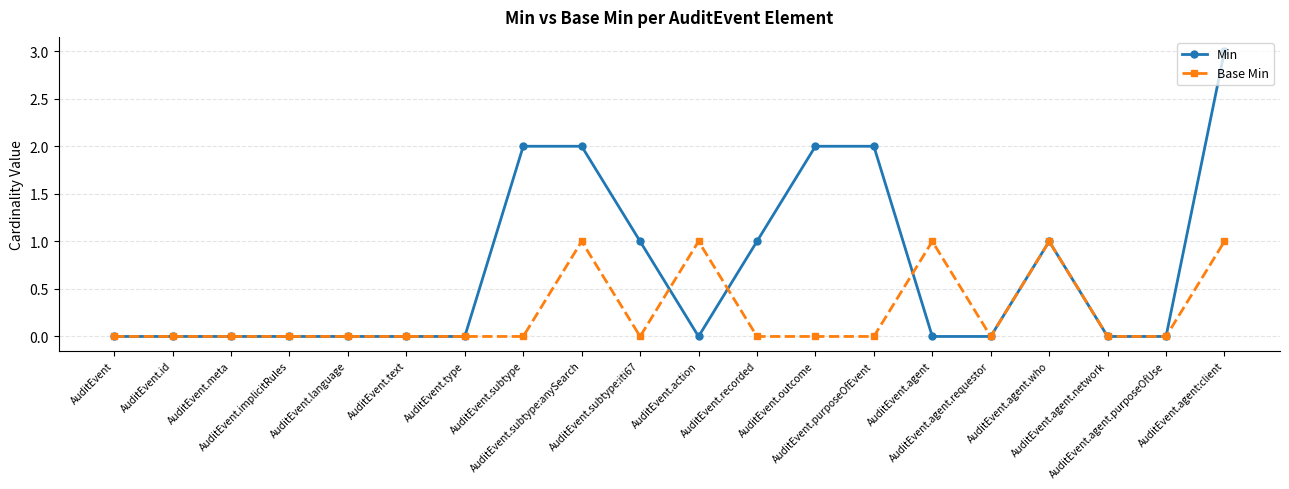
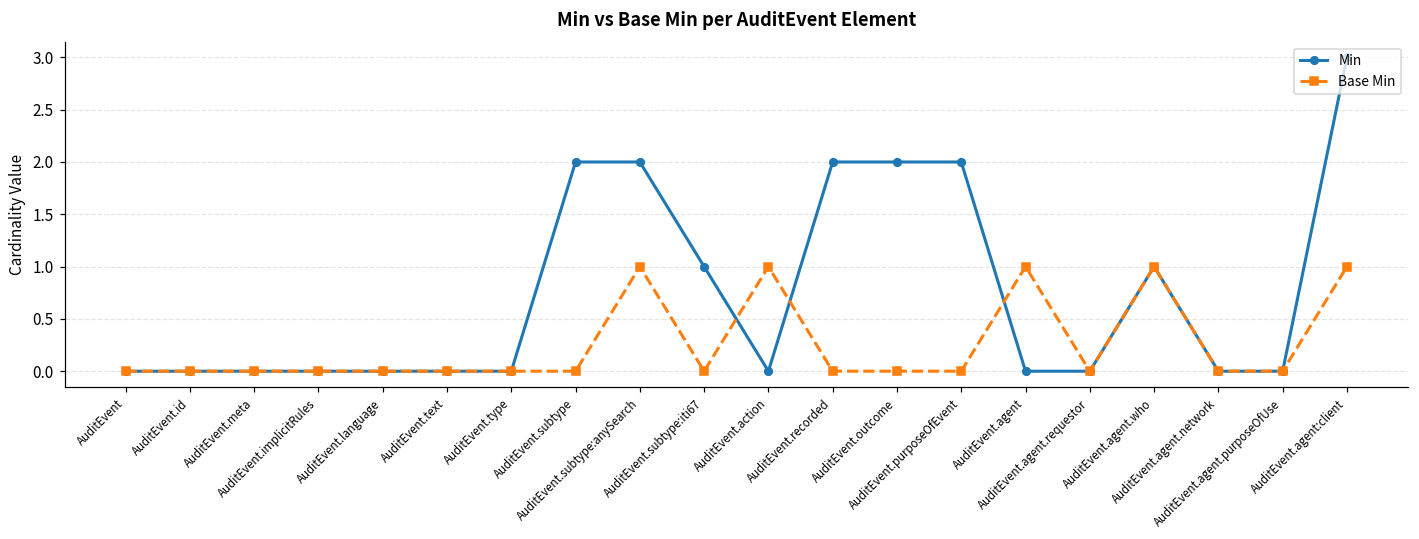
Min, AuditEvent.recorded: 1 -> 2
